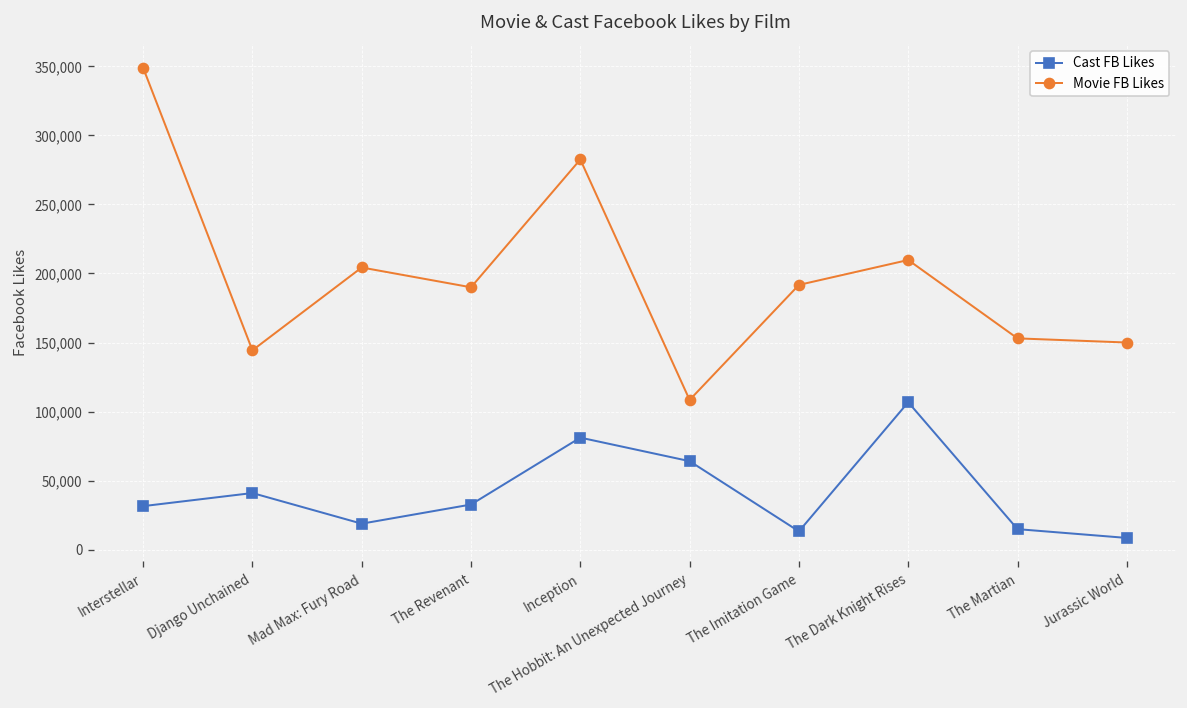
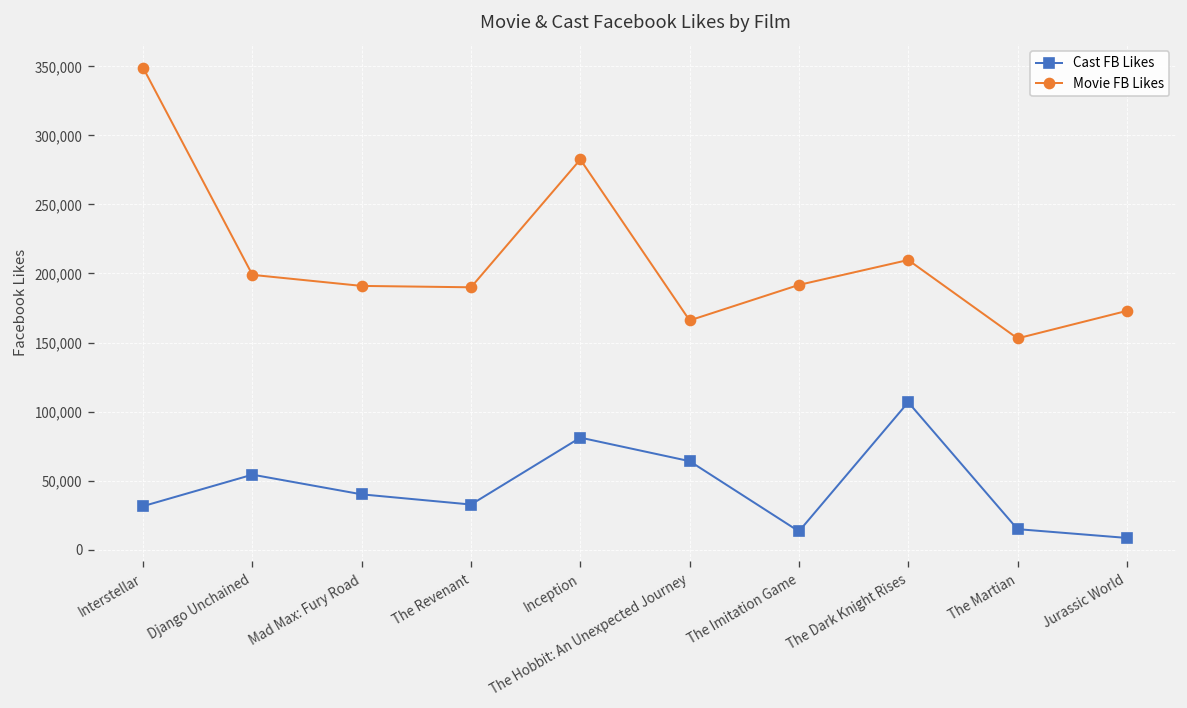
Cast FB Likes, Django Unchained: 41,000 -> 54,000
Movie FB Likes, Django Unchained: 144,000 -> 199,000
Cast FB Likes, Mad Max: Fury Road: 19,000 -> 40,000
Movie FB Likes, Mad Max: Fury Road: 204,000 -> 191,000
Movie FB Likes, The Hobbit: An Unexpected Journey: 108,000 -> 166,000
Movie FB Likes, Jurassic World: 150,000 -> 173,000
